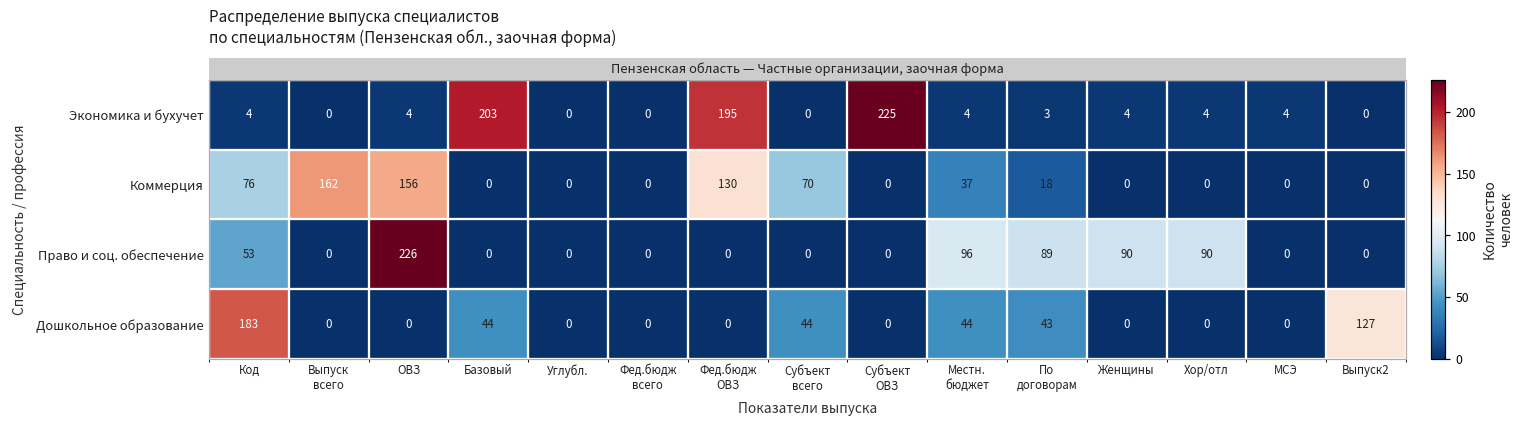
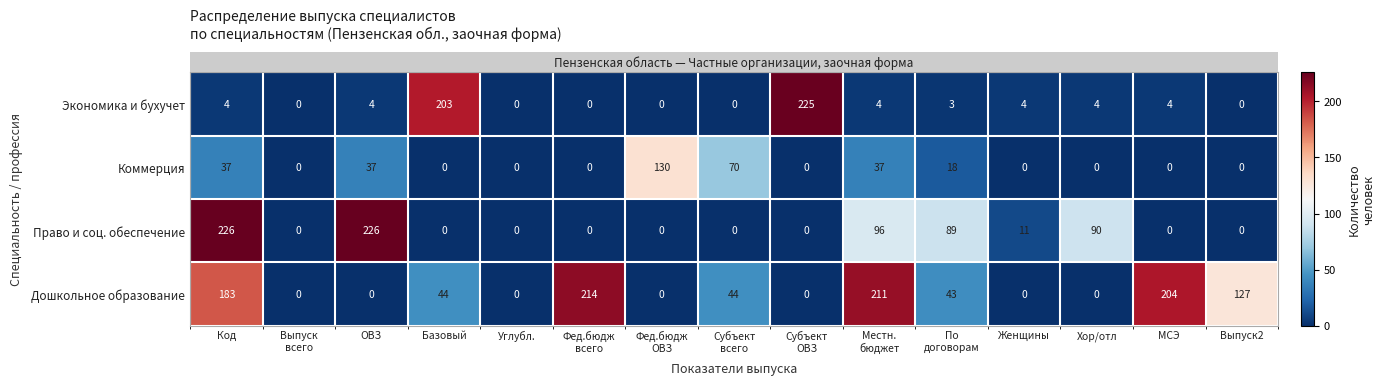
Экономика и бухучет, Фед.бюдж ОВЗ: 195 -> 0
Коммерция, Код: 76 -> 37
Коммерция, Выпуск всего: 162 -> 0
Коммерция, ОВЗ: 156 -> 37
Право и соц. обеспечение, Код: 53 -> 226
Право и соц. обеспечение, Женщины: 90 -> 11
Дошкольное образование, Фед.бюдж всего: 0 -> 214
Дошкольное образование, Местн. бюджет: 44 -> 211
Дошкольное образование, МСЭ: 0 -> 204
